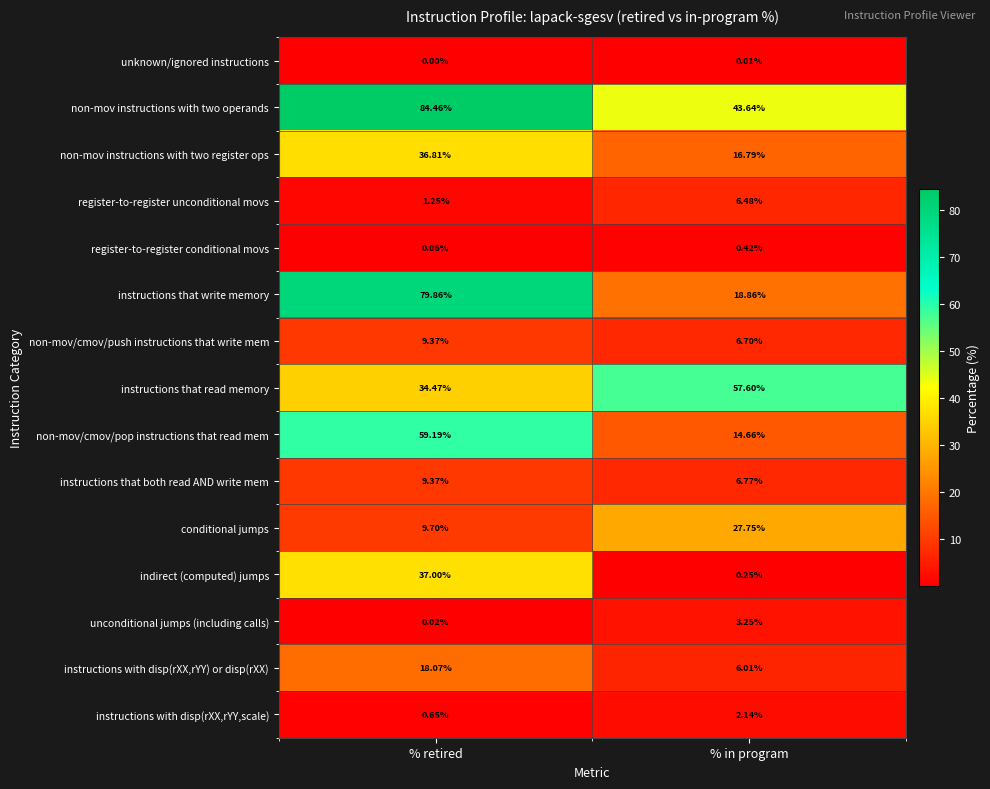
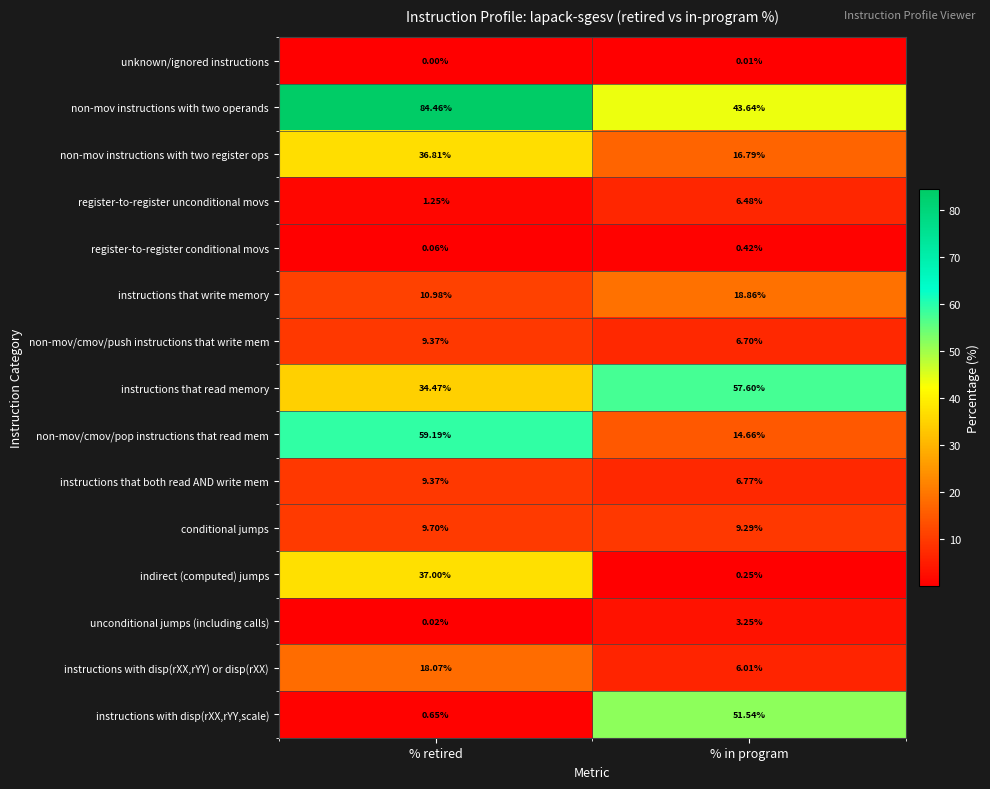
instructions that write memory, % retired: 79.86% -> 10.98%
conditional jumps, % in program: 27.75% -> 9.29%
instructions with disp(rXX,rYY,scale), % in program: 2.14% -> 51.54%
